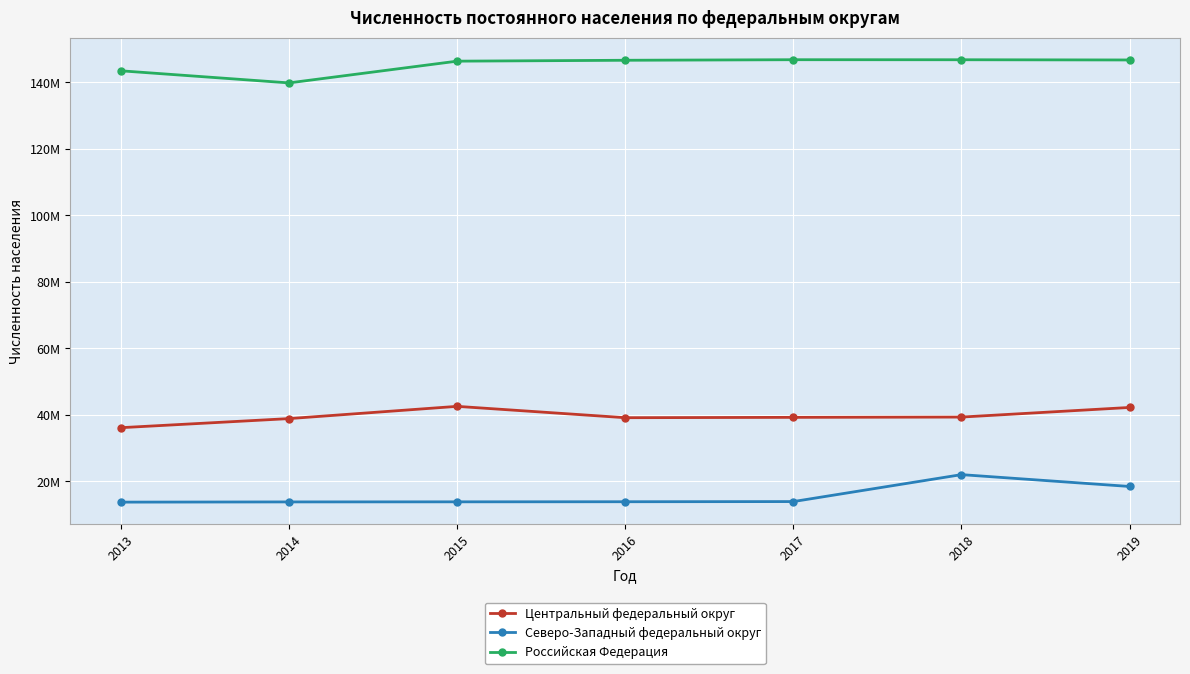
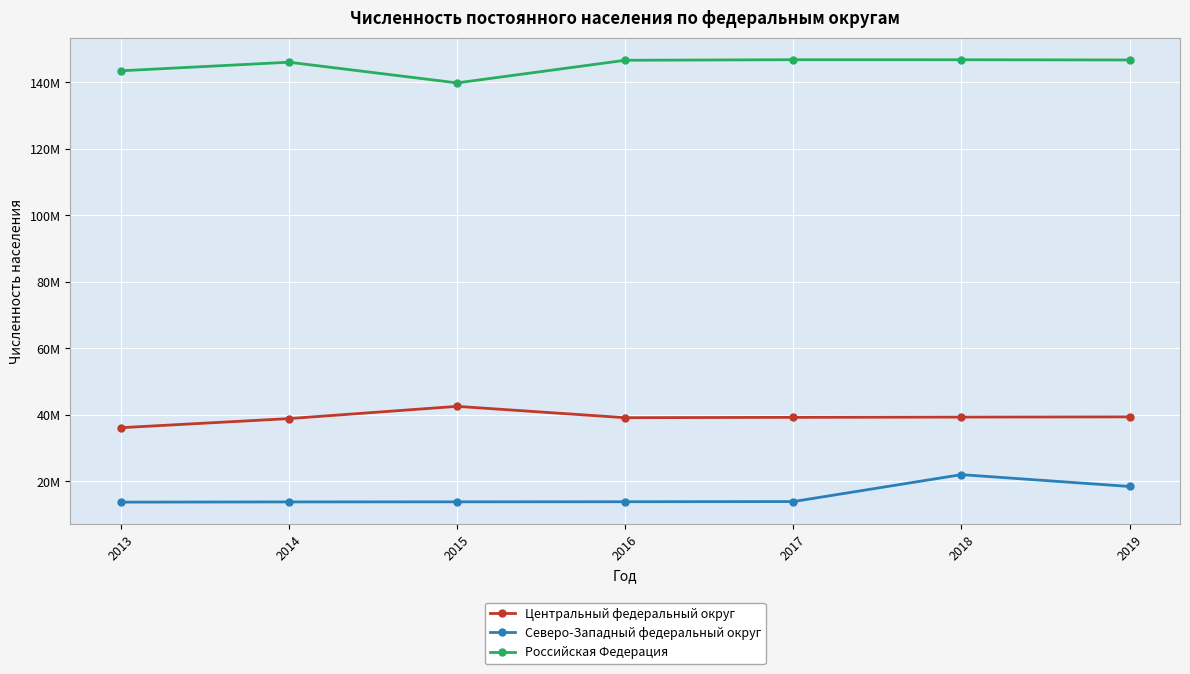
Российская Федерация, 2014: 140М -> 146М
Российская Федерация, 2015: 146М -> 140М
Центральный федеральный округ, 2019: 42М -> 39М
